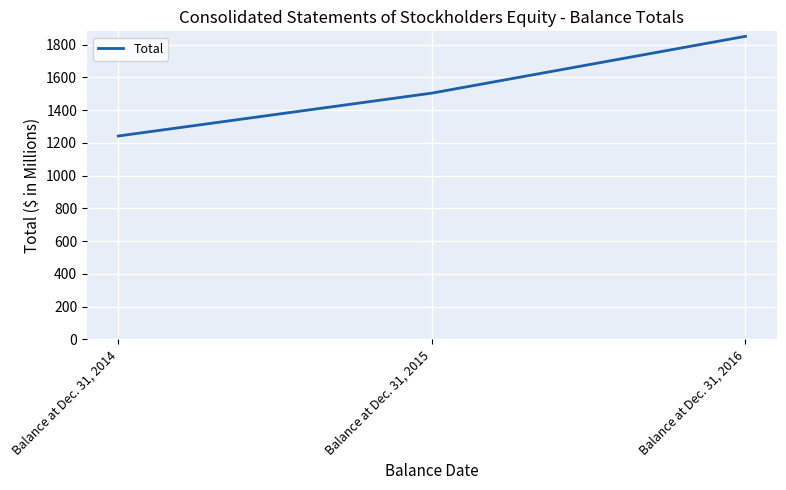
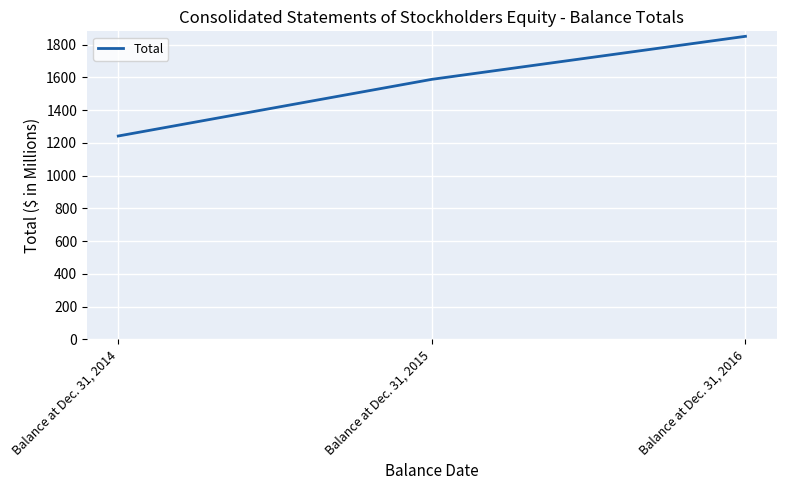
Balance at Dec. 31, 2015: 1500 -> 1590
